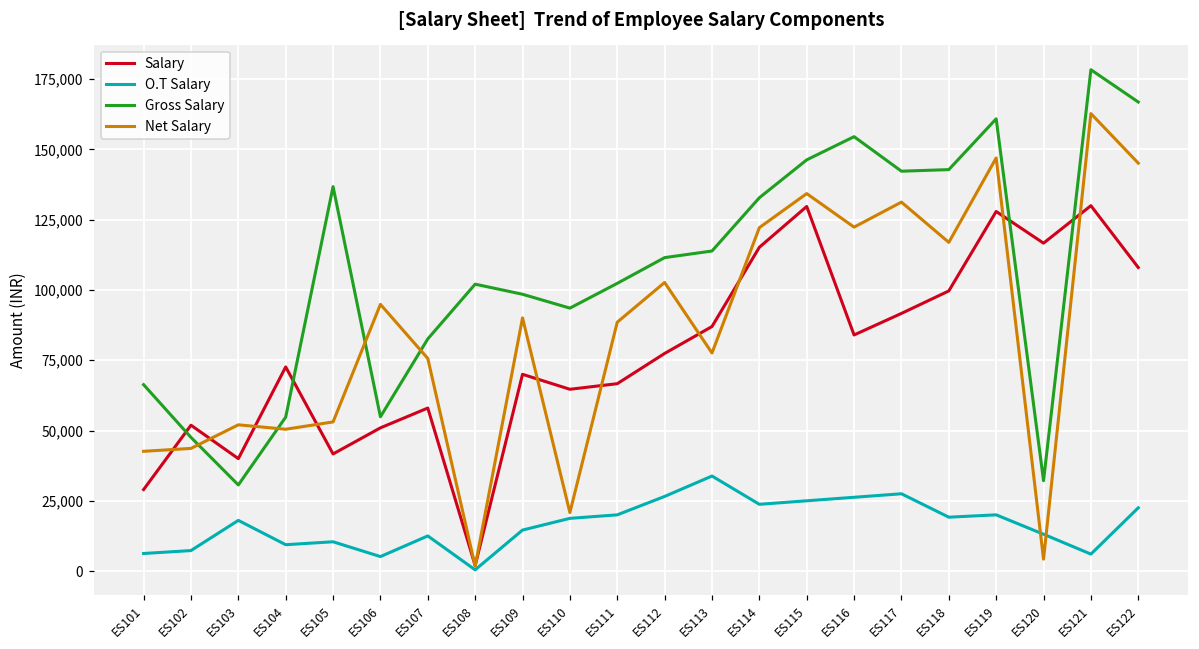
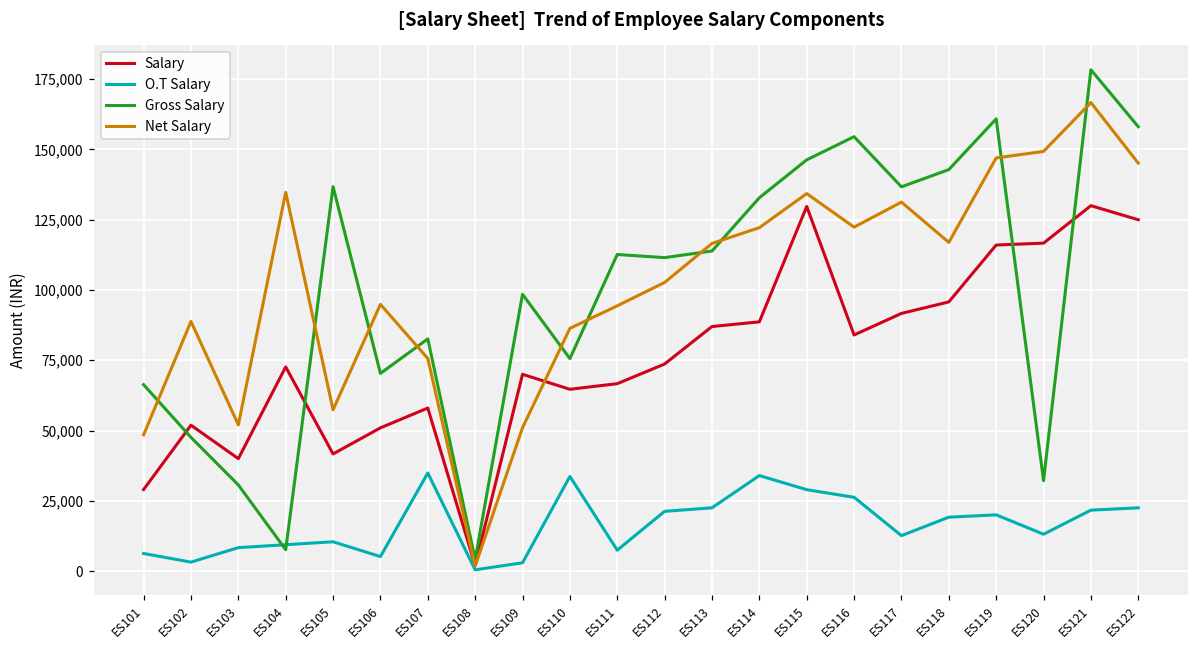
Net Salary, ES101: 43,000 -> 48,000
O.T Salary, ES102: 7,000 -> 3,000
Net Salary, ES102: 44,000 -> 89,000
O.T Salary, ES103: 18,000 -> 8,000
Gross Salary, ES104: 55,000 -> 8,000
Net Salary, ES104: 50,000 -> 135,000
Net Salary, ES105: 53,000 -> 57,000
Gross Salary, ES106: 55,000 -> 70,000
O.T Salary, ES107: 13,000 -> 35,000
Gross Salary, ES108: 102,000 -> 4,000
O.T Salary, ES109: 15,000 -> 3,000
Net Salary, ES109: 90,000 -> 51,000
O.T Salary, ES110: 19,000 -> 34,000
Gross Salary, ES110: 94,000 -> 76,000
Net Salary, ES110: 21,000 -> 86,000
O.T Salary, ES111: 20,000 -> 7,000
Gross Salary, ES111: 102,000 -> 113,000
Net Salary, ES111: 89,000 -> 94,000
Salary, ES112: 77,000 -> 74,000
O.T Salary, ES112: 27,000 -> 21,000
O.T Salary, ES113: 34,000 -> 23,000
Net Salary, ES113: 78,000 -> 117,000
Salary, ES114: 115,000 -> 89,000
O.T Salary, ES114: 24,000 -> 34,000
O.T Salary, ES115: 25,000 -> 29,000
O.T Salary, ES117: 28,000 -> 13,000
Gross Salary, ES117: 142,000 -> 137,000
Salary, ES118: 100,000 -> 96,000
Salary, ES119: 128,000 -> 116,000
Net Salary, ES120: 4,000 -> 149,000
O.T Salary, ES121: 6,000 -> 22,000
Net Salary, ES121: 163,000 -> 167,000
Salary, ES122: 108,000 -> 125,000
Gross Salary, ES122: 167,000 -> 158,000
